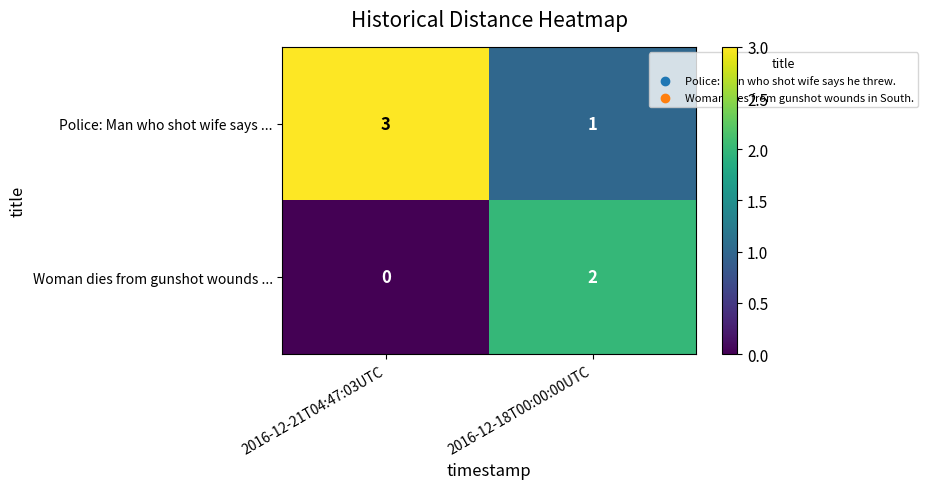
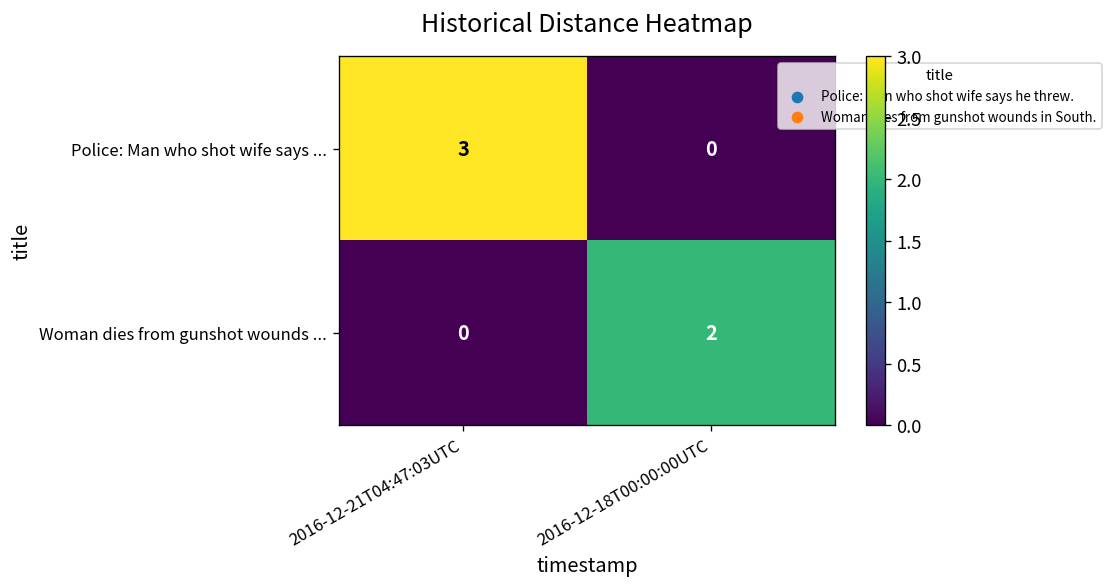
Police: Man who shot wife says ..., 2016-12-18T00:00:00UTC: 1 -> 0
